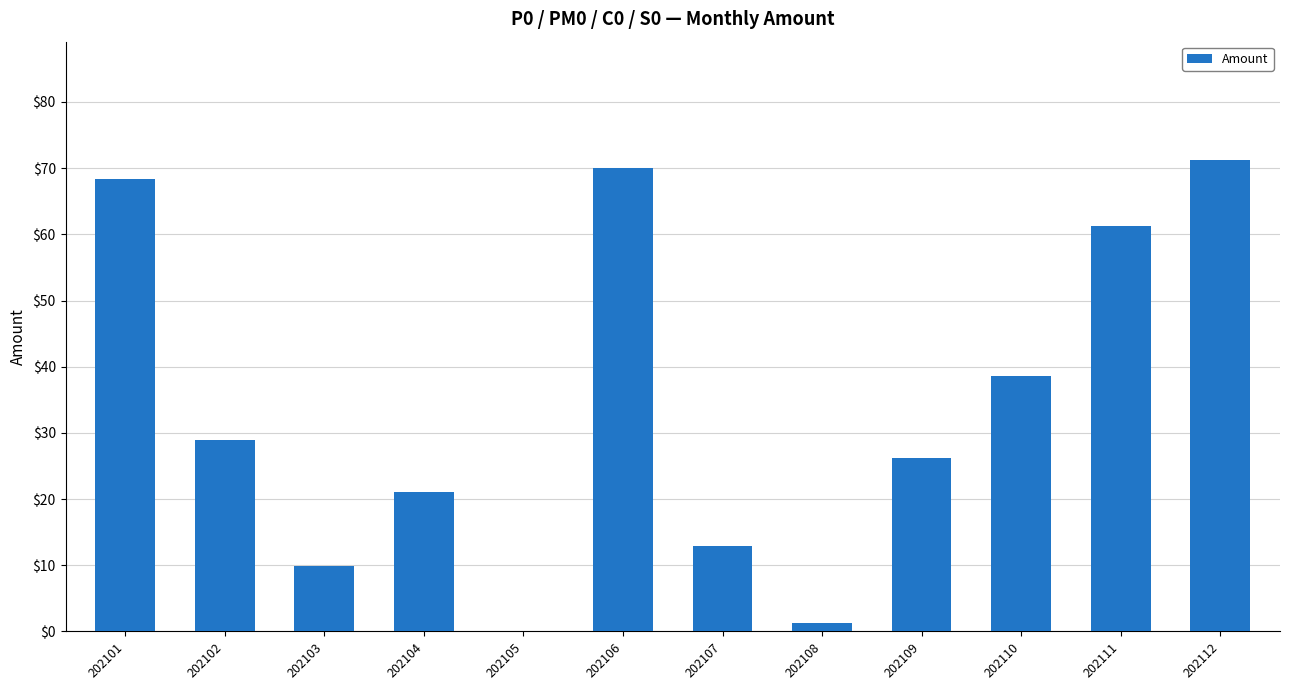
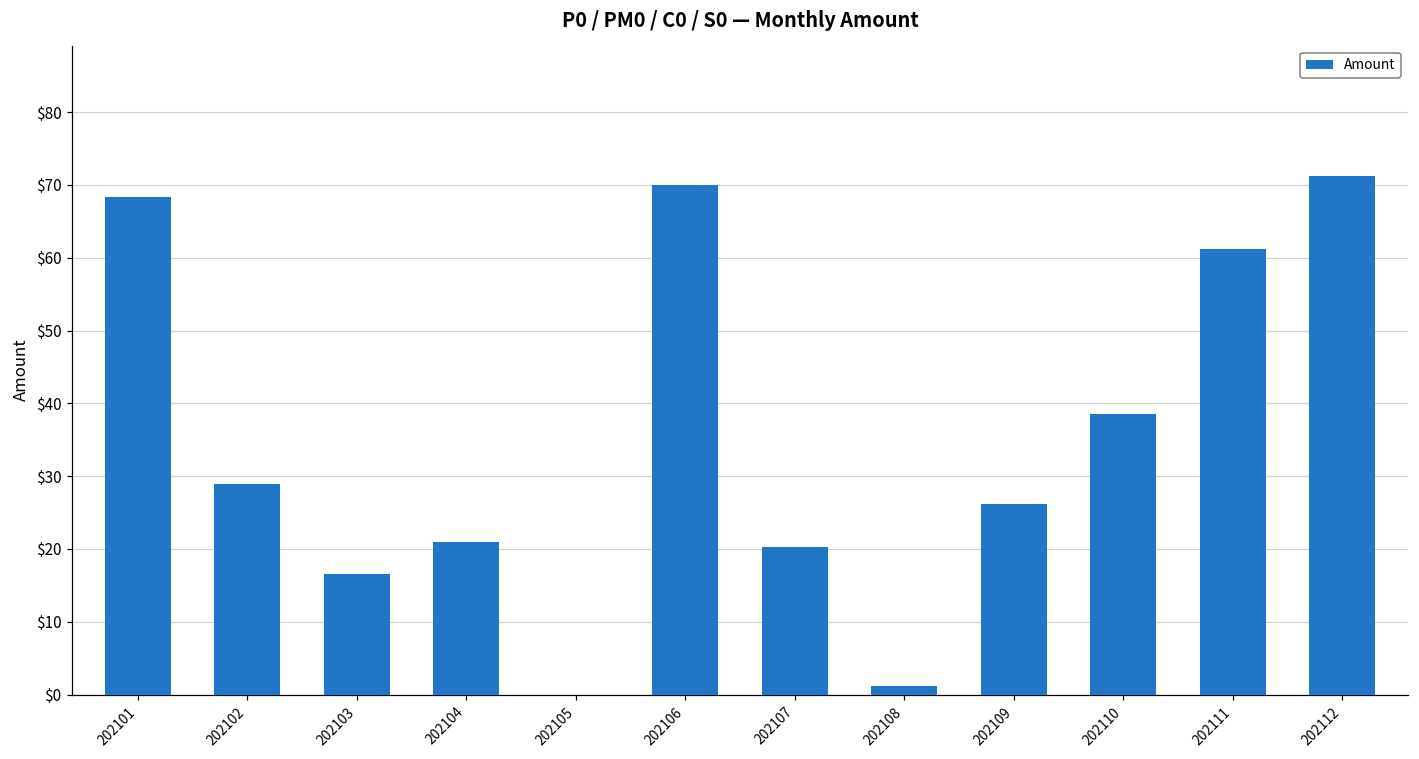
202103: $10 -> $17
202107: $13 -> $20
